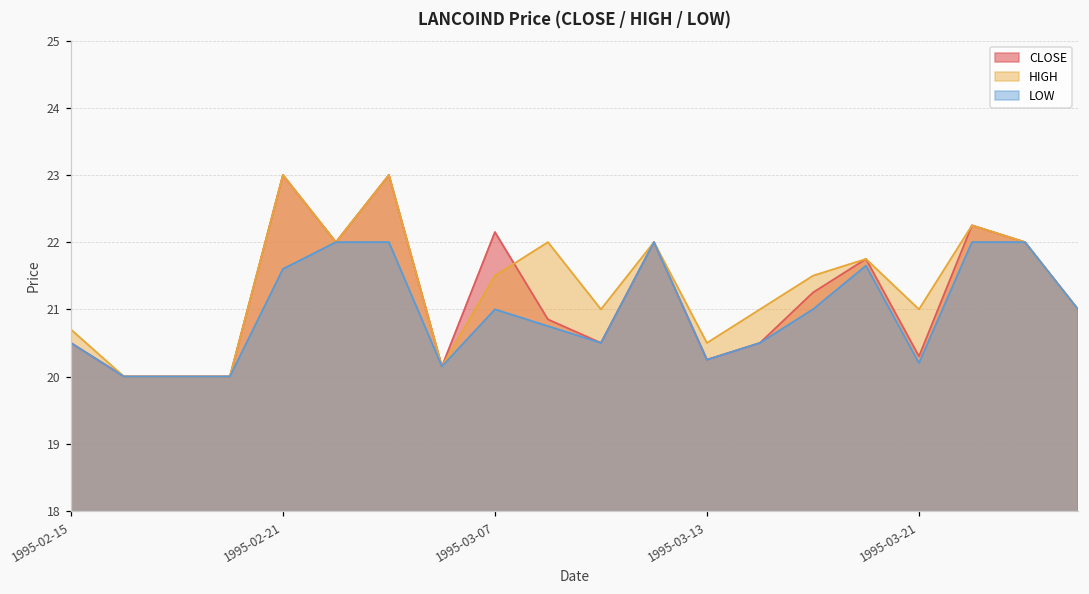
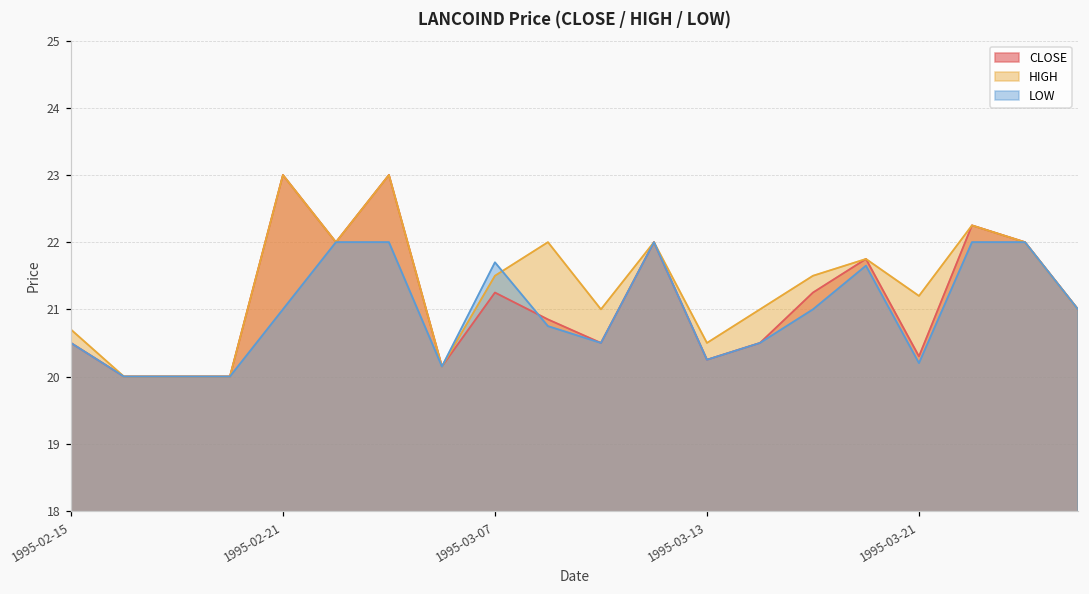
LOW, 1995-02-21: 21.6 -> 21.0
CLOSE, 1995-03-07: 22.2 -> 21.3
LOW, 1995-03-07: 21.0 -> 21.7
HIGH, 1995-03-21: 21.0 -> 21.2
